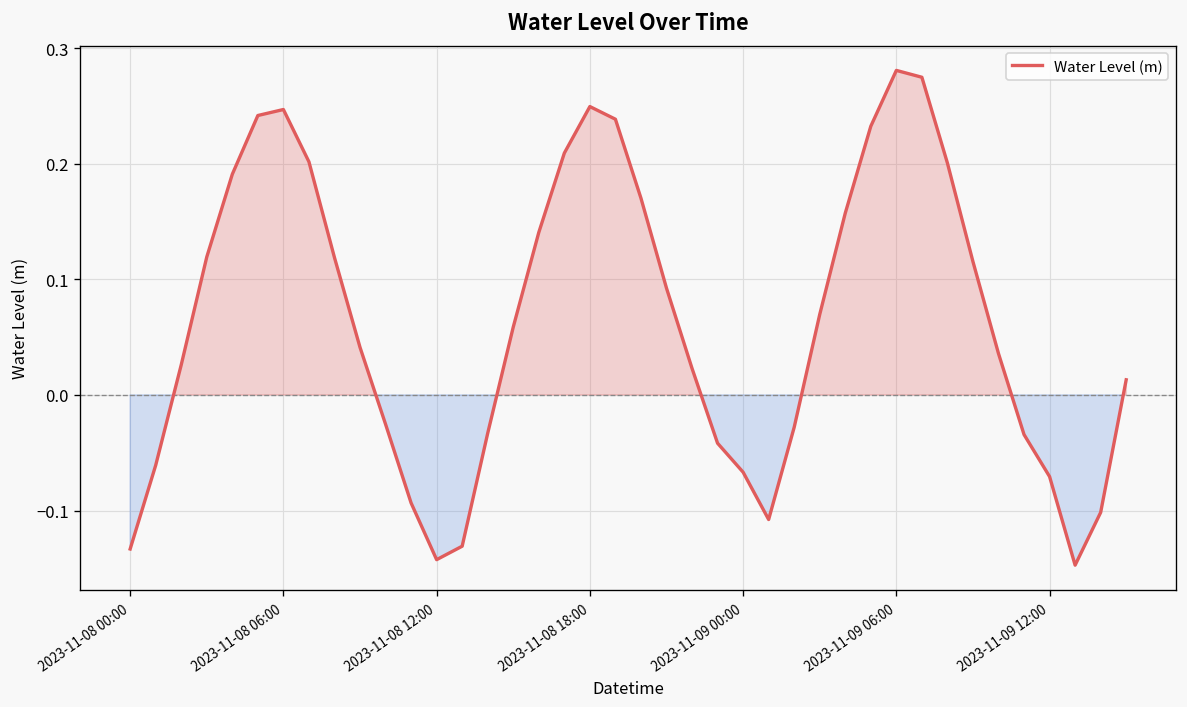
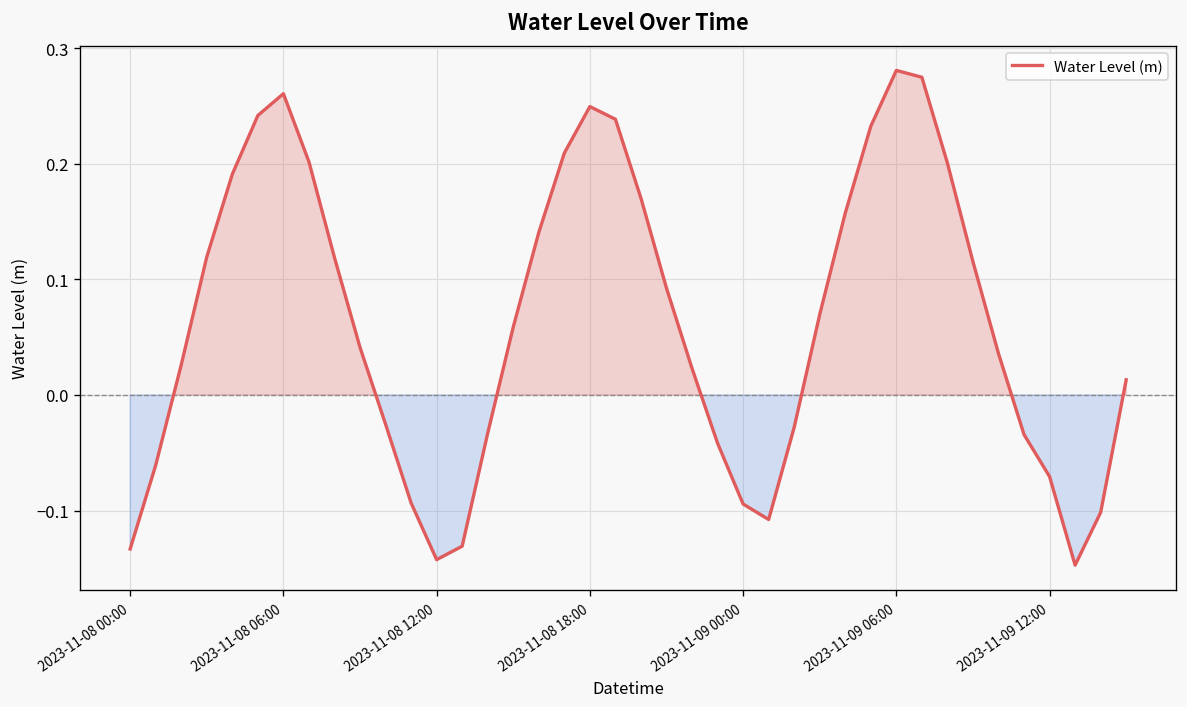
2023-11-08 06:00: 0.25 -> 0.26
2023-11-09 00:00: -0.07 -> -0.09
